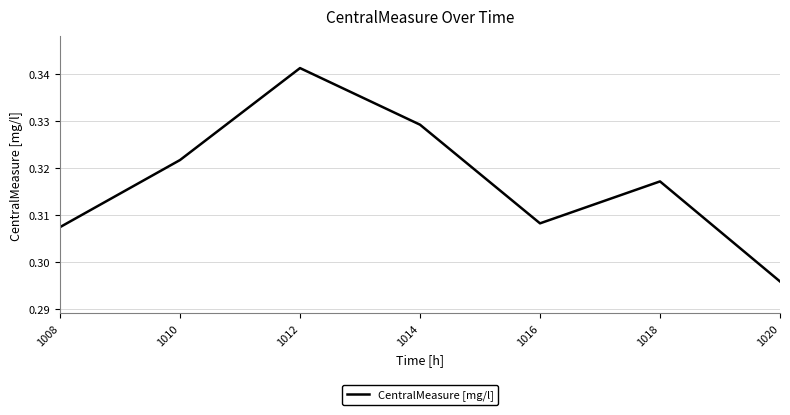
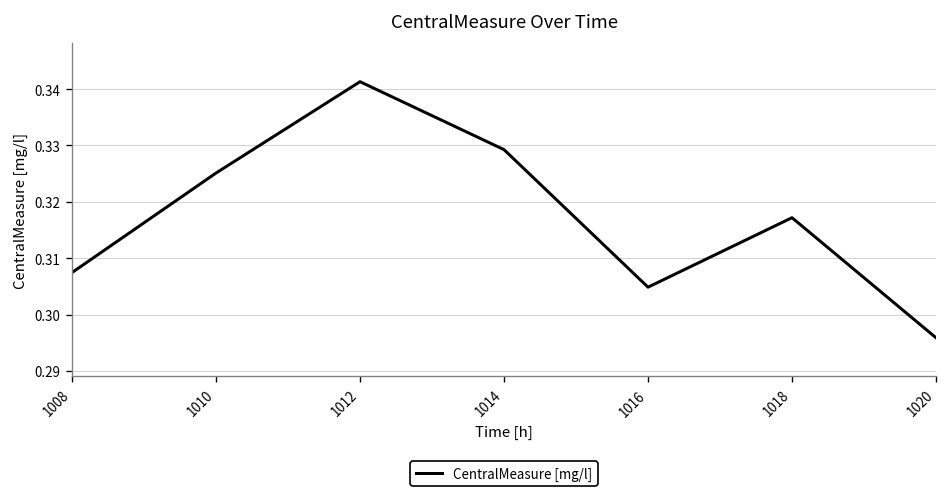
1010: 0.322 -> 0.325
1016: 0.308 -> 0.305
